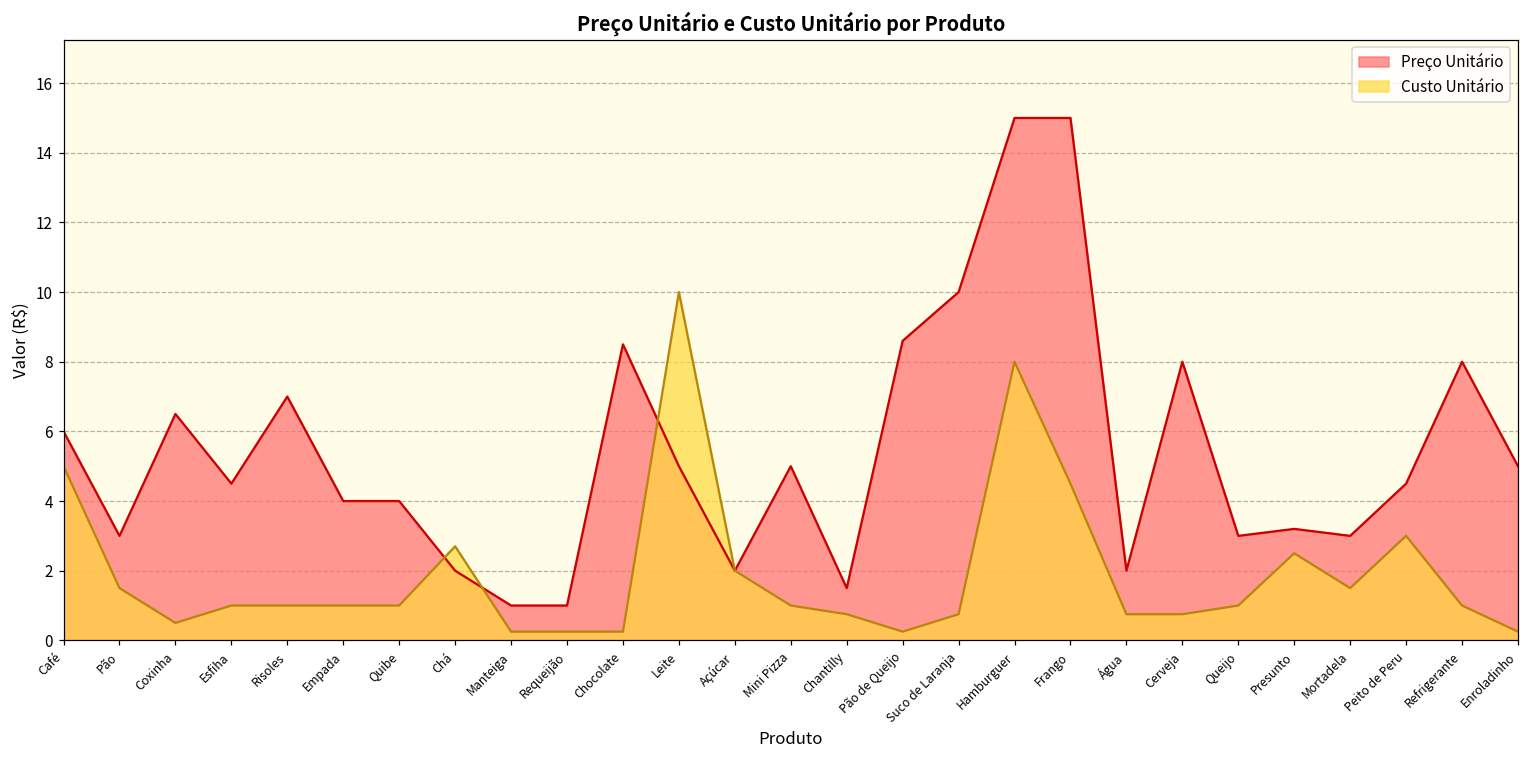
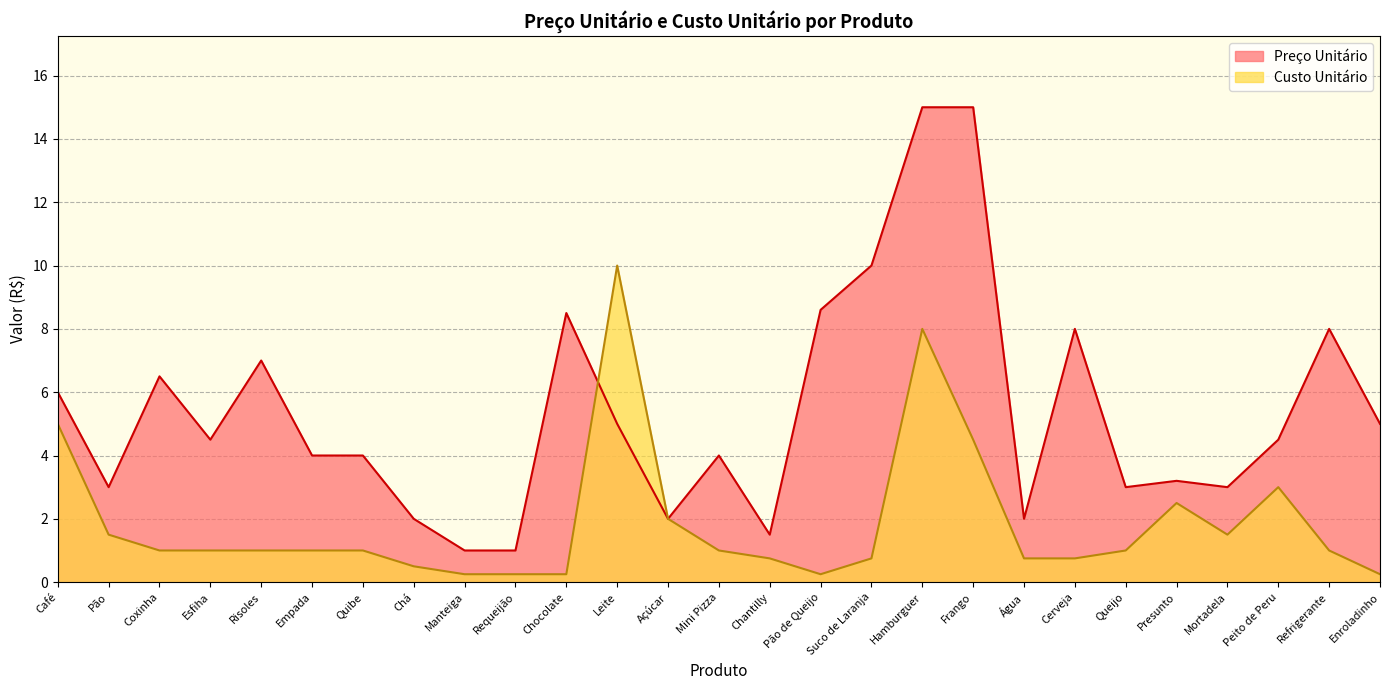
Custo Unitário, Coxinha: 0.5 -> 1.0
Custo Unitário, Chá: 2.7 -> 0.5
Preço Unitário, Mini Pizza: 5 -> 4
